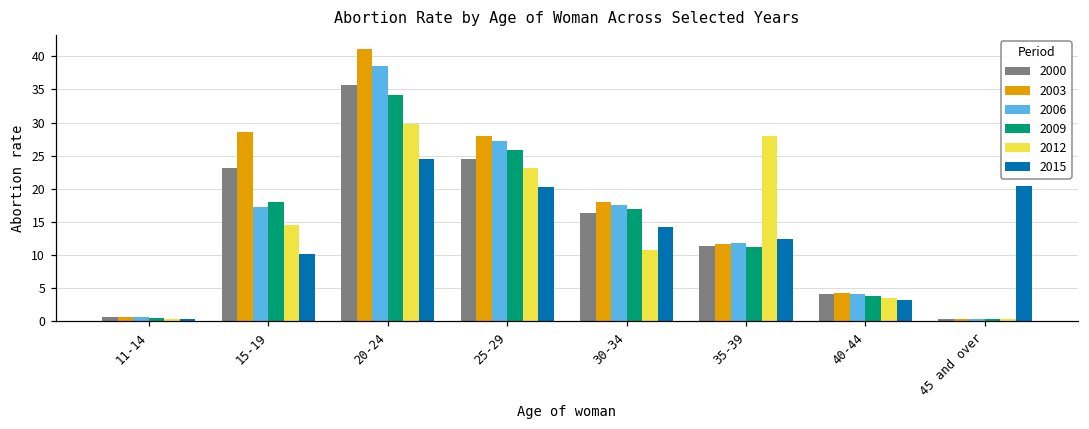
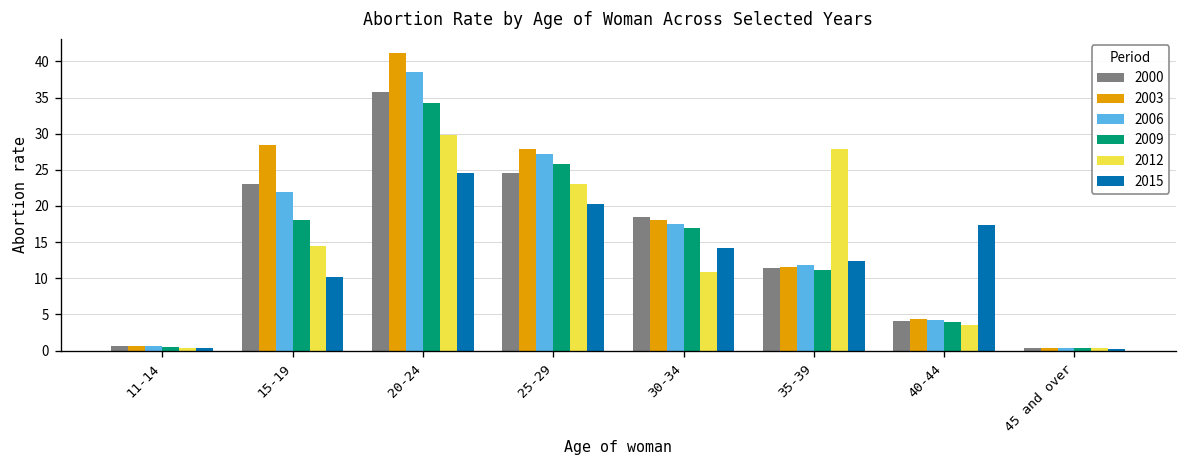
2006, 15-19: 17 -> 22
2000, 30-34: 16 -> 19
2015, 40-44: 3 -> 17
2015, 45 and over: 20 -> 0
